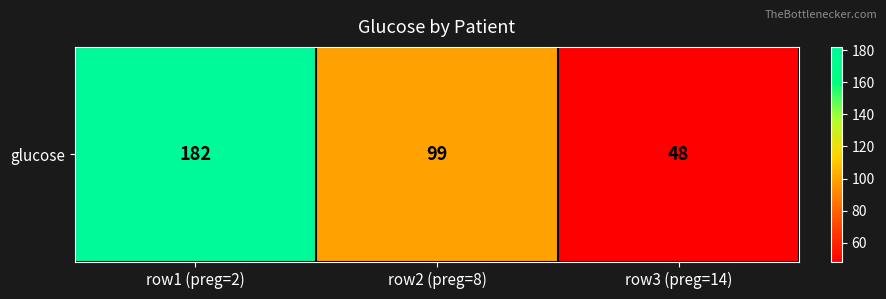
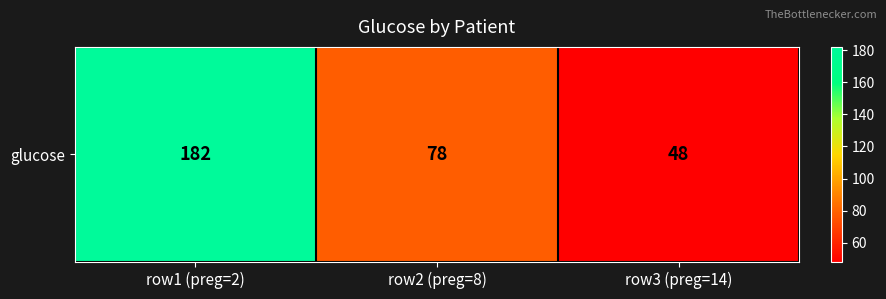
glucose, row2 (preg=8): 99 -> 78
